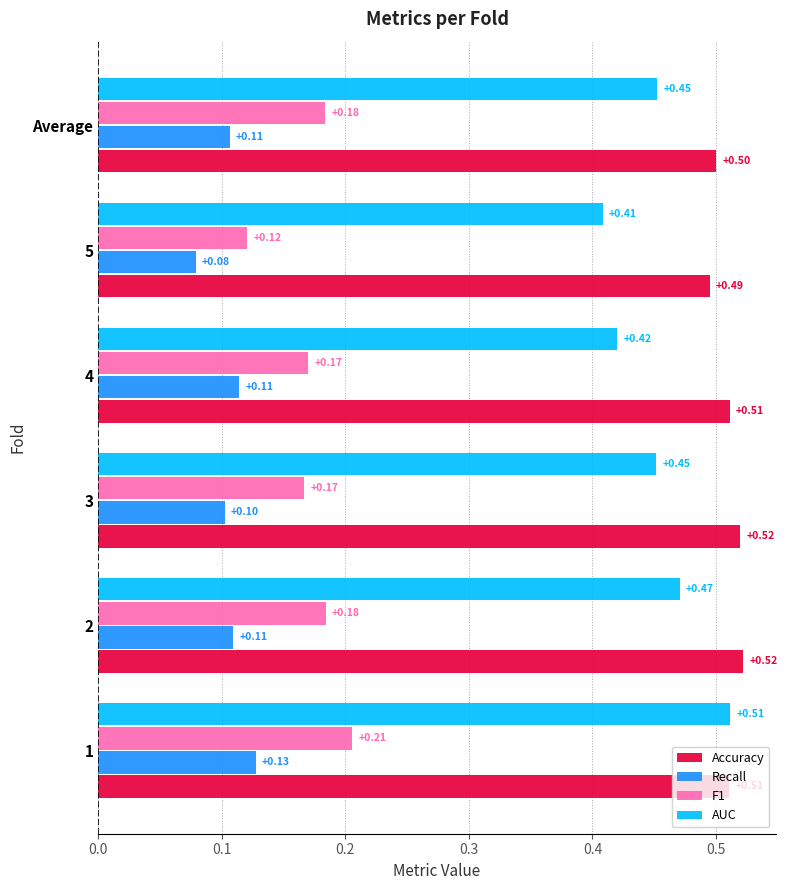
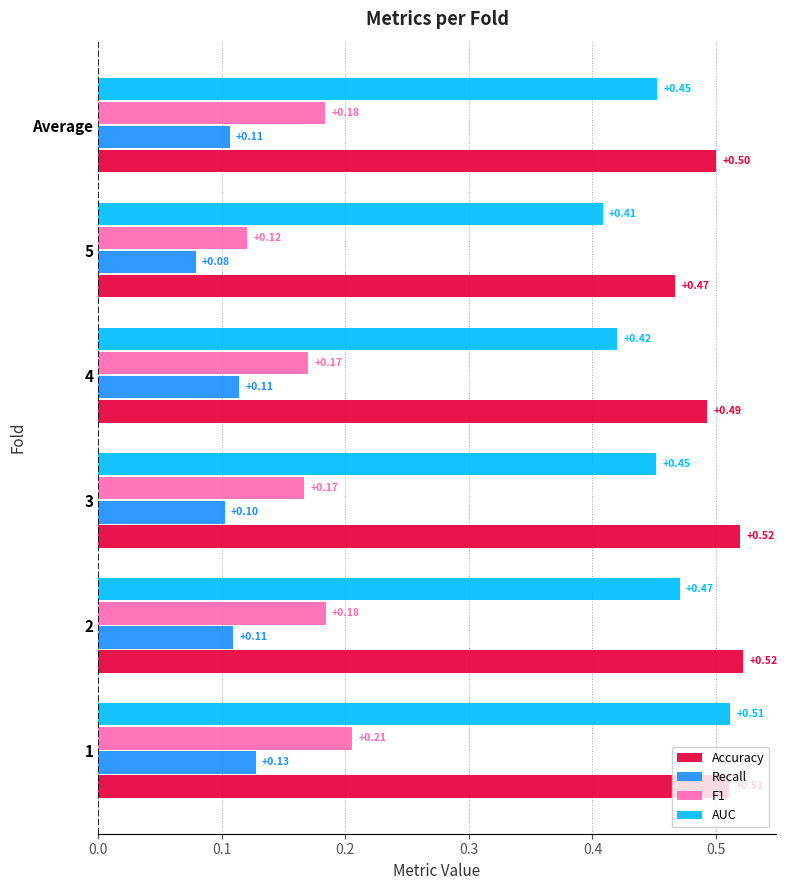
Accuracy, 5: +0.49 -> +0.47
Accuracy, 4: +0.51 -> +0.49
